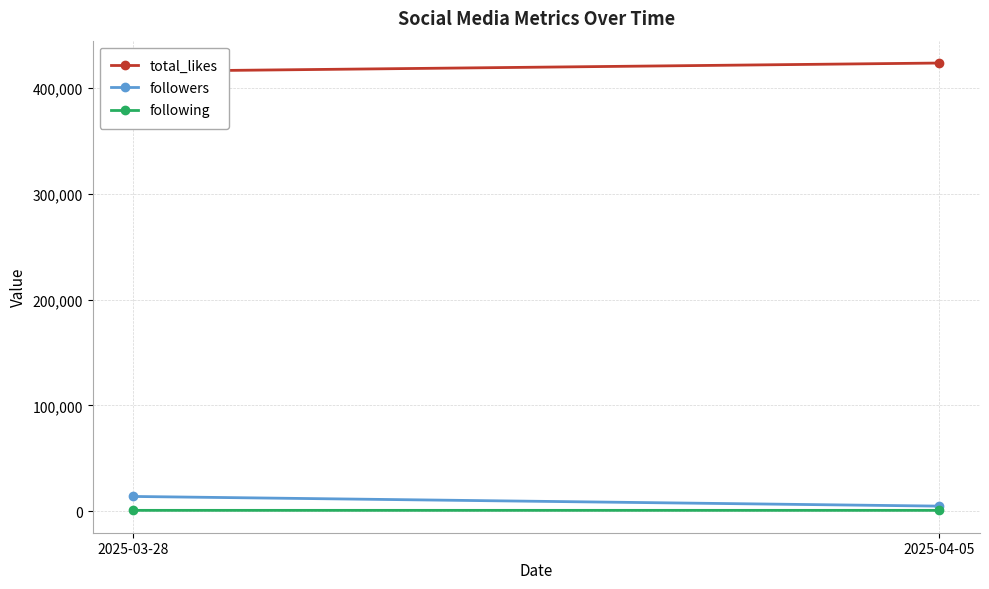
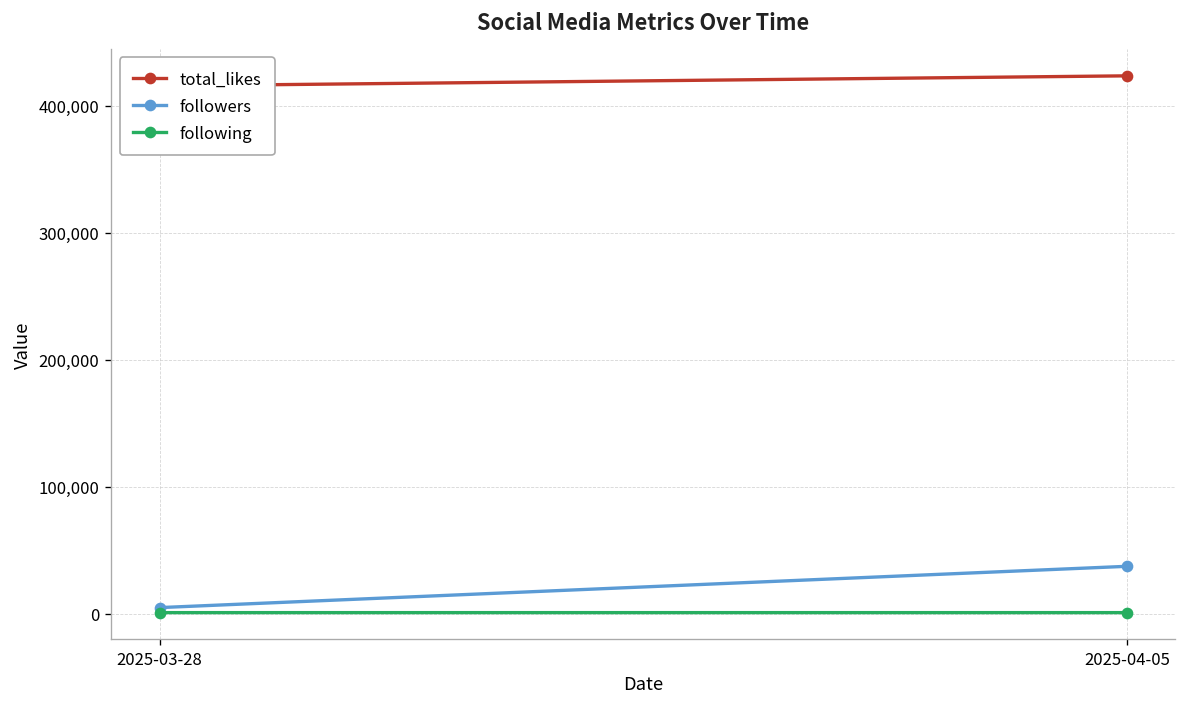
followers, 2025-03-28: 14,000 -> 5,000
followers, 2025-04-05: 5,000 -> 37,000
